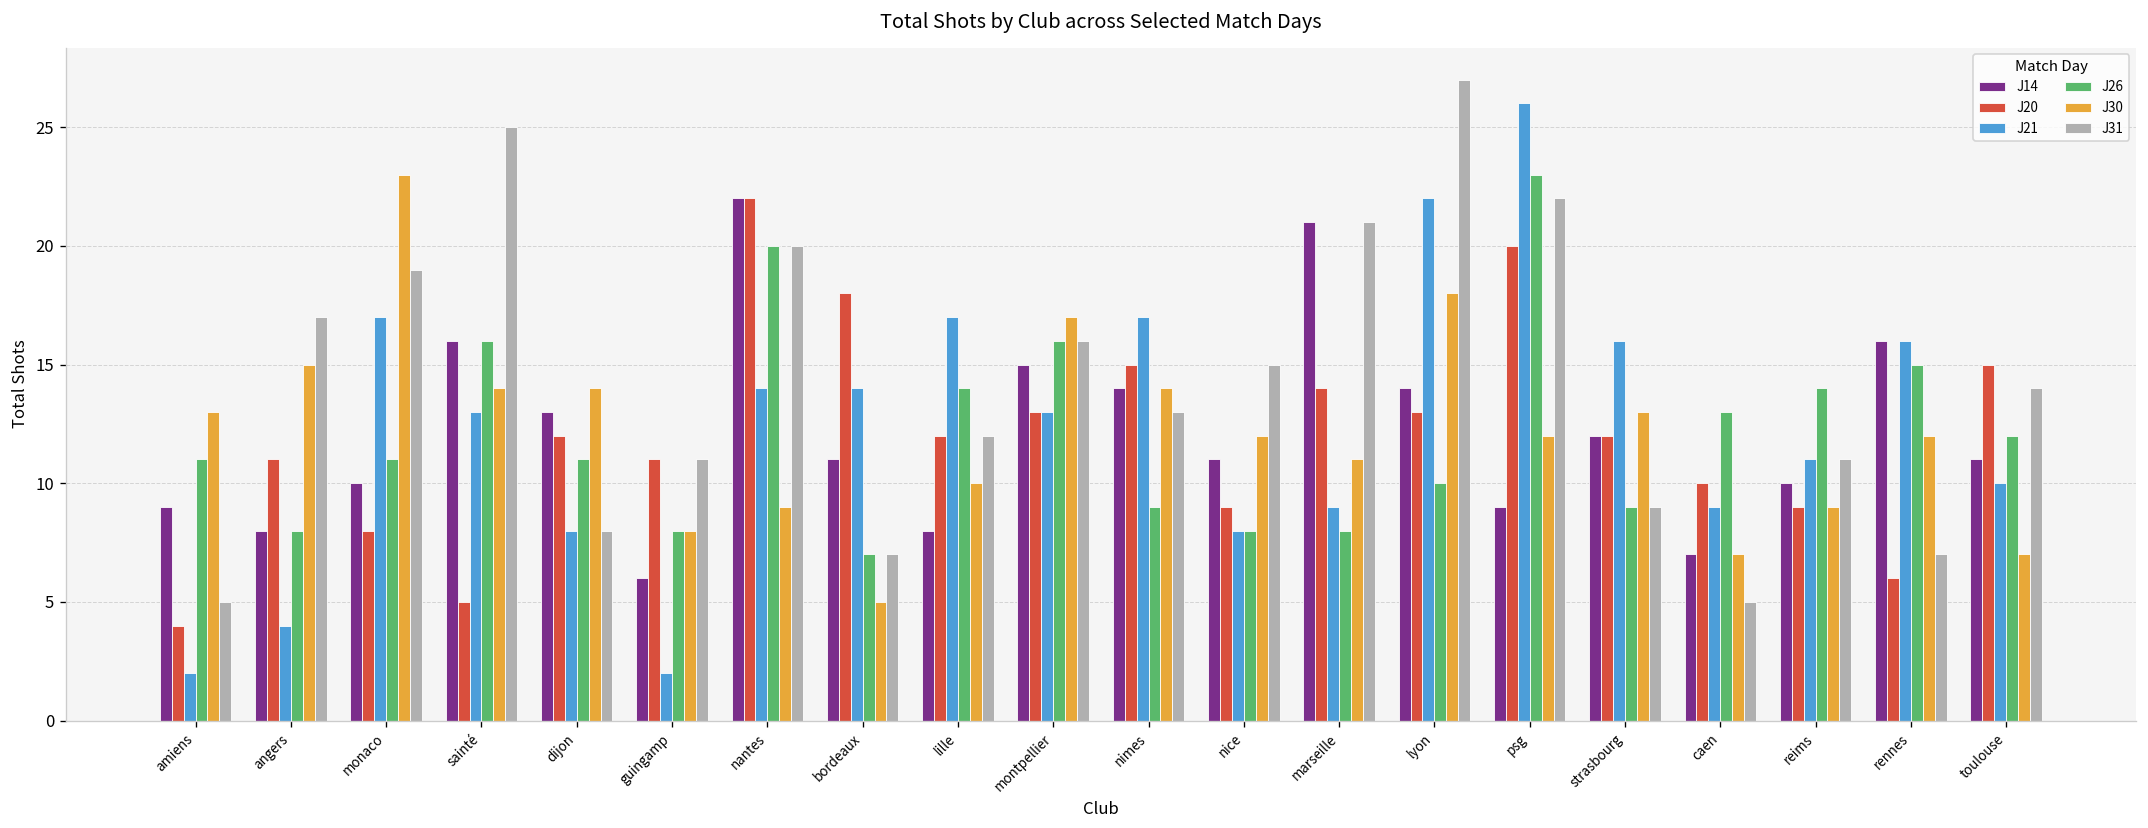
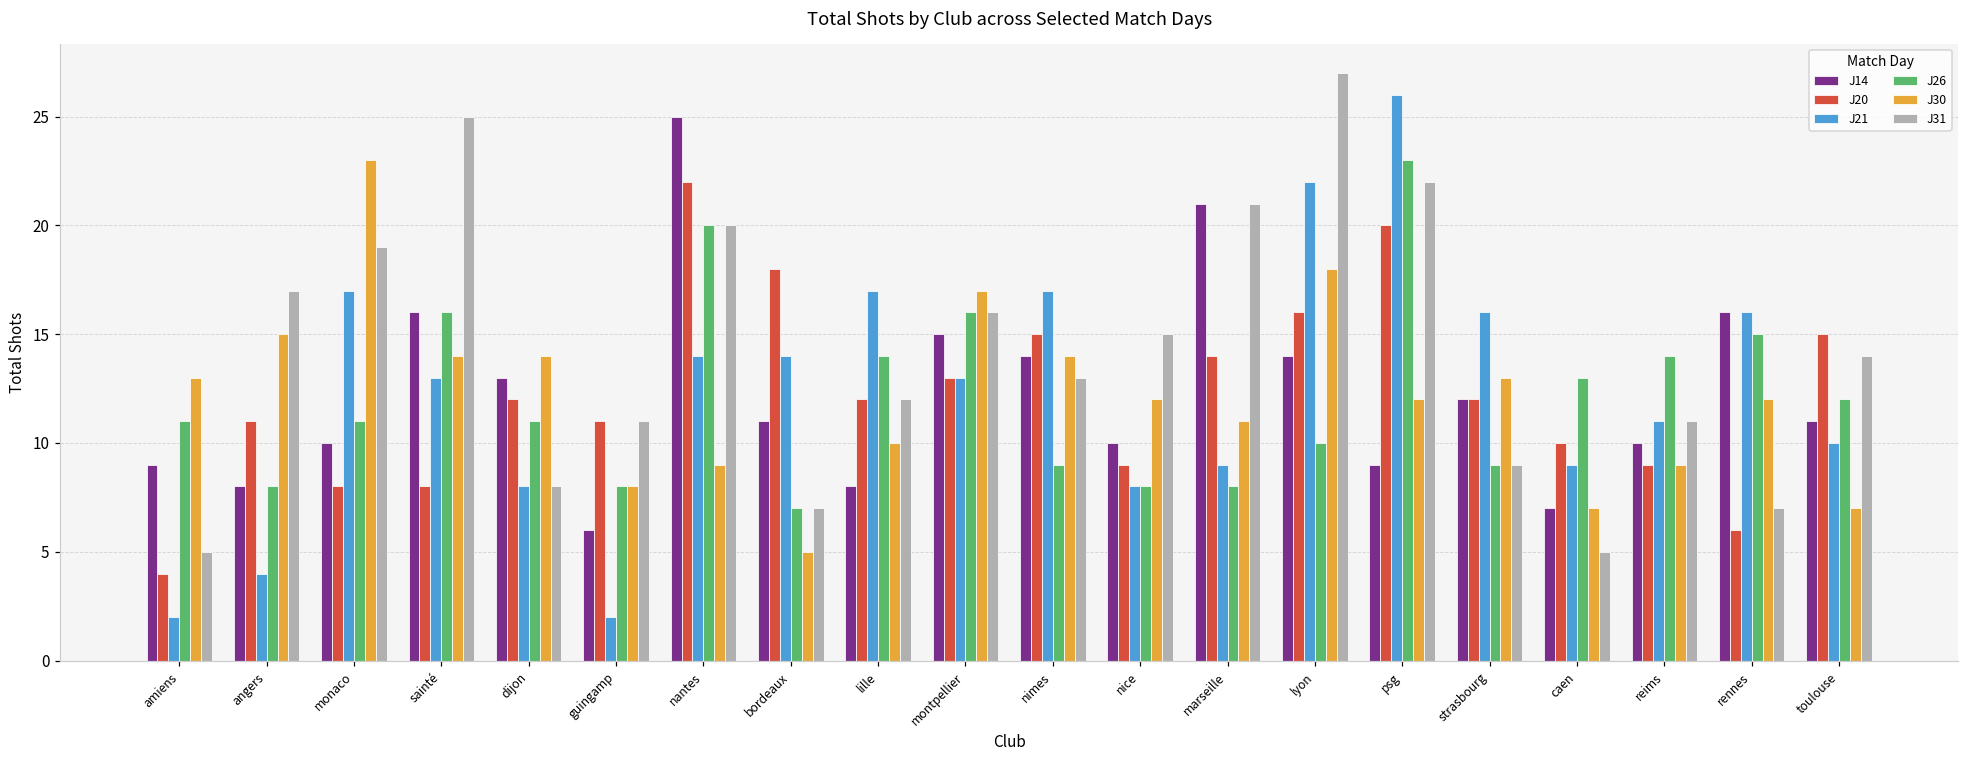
J20, sainté: 5 -> 8
J14, nantes: 22 -> 25
J14, nice: 11 -> 10
J20, lyon: 13 -> 16
